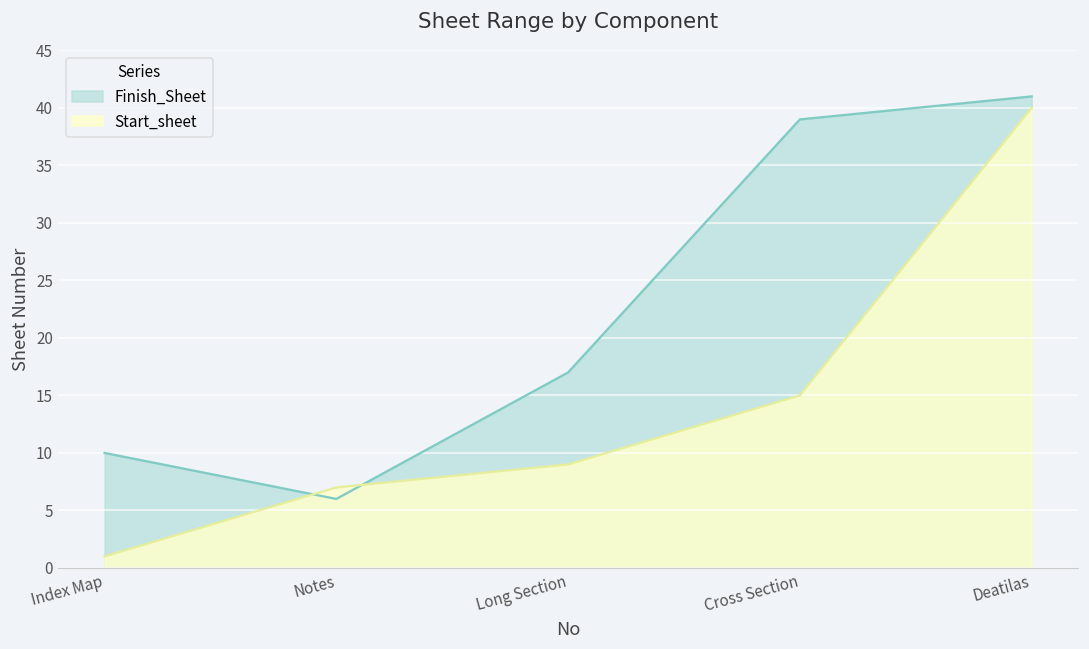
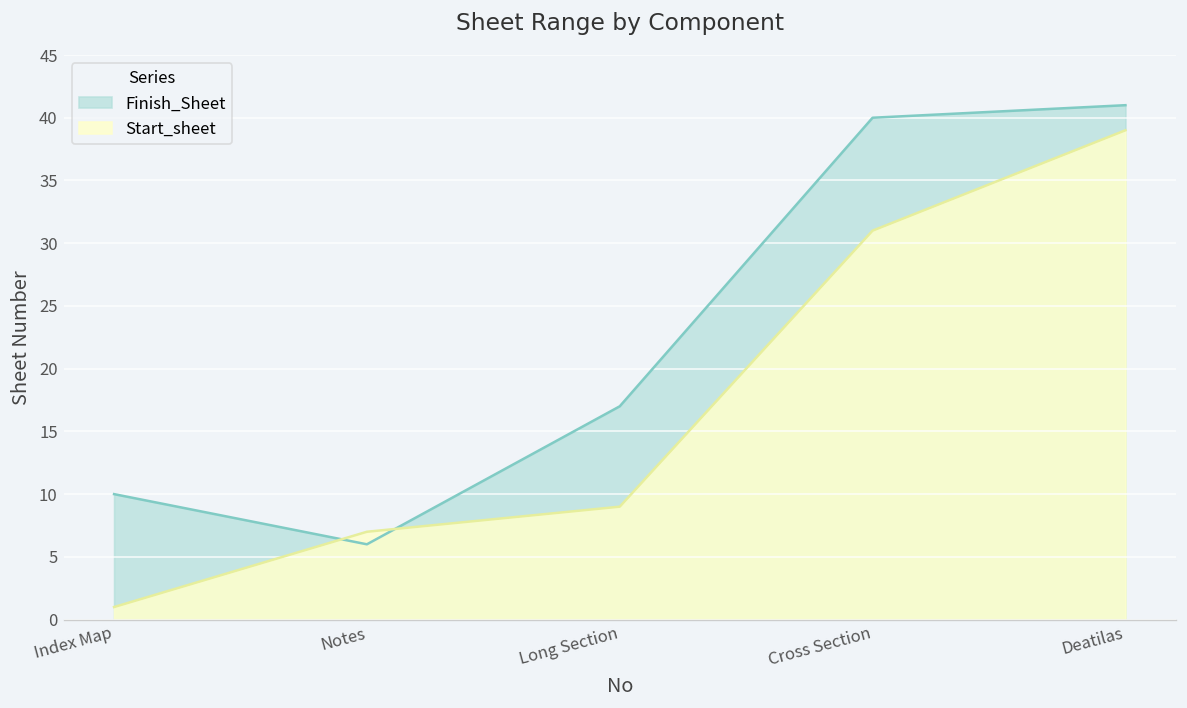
Finish_Sheet, Cross Section: 39 -> 40
Start_sheet, Cross Section: 15 -> 31
Start_sheet, Deatilas: 40 -> 39
